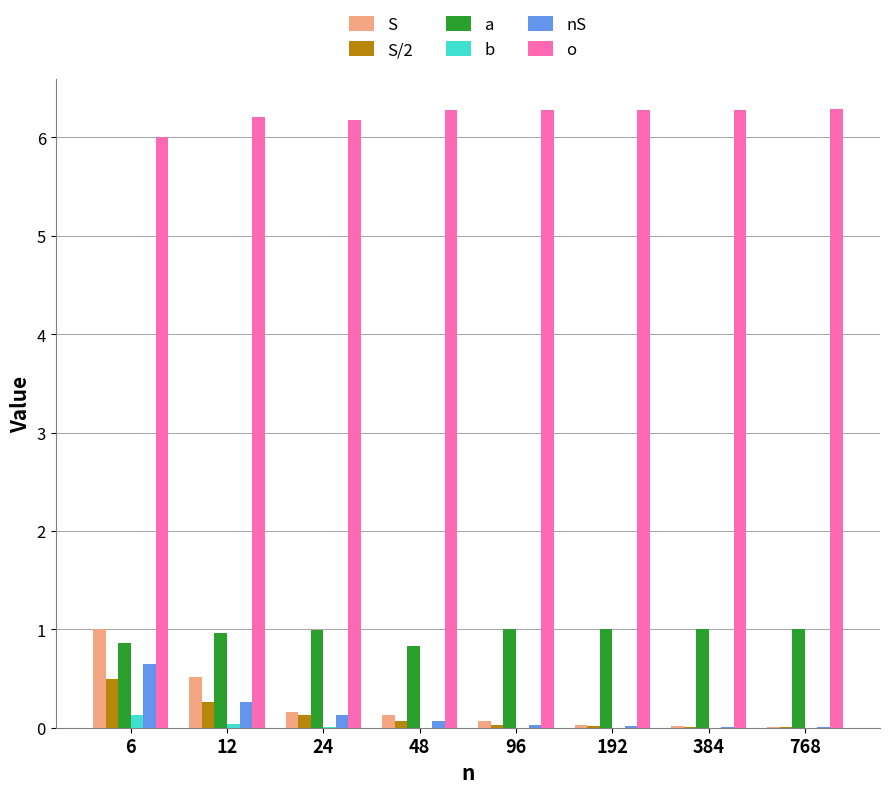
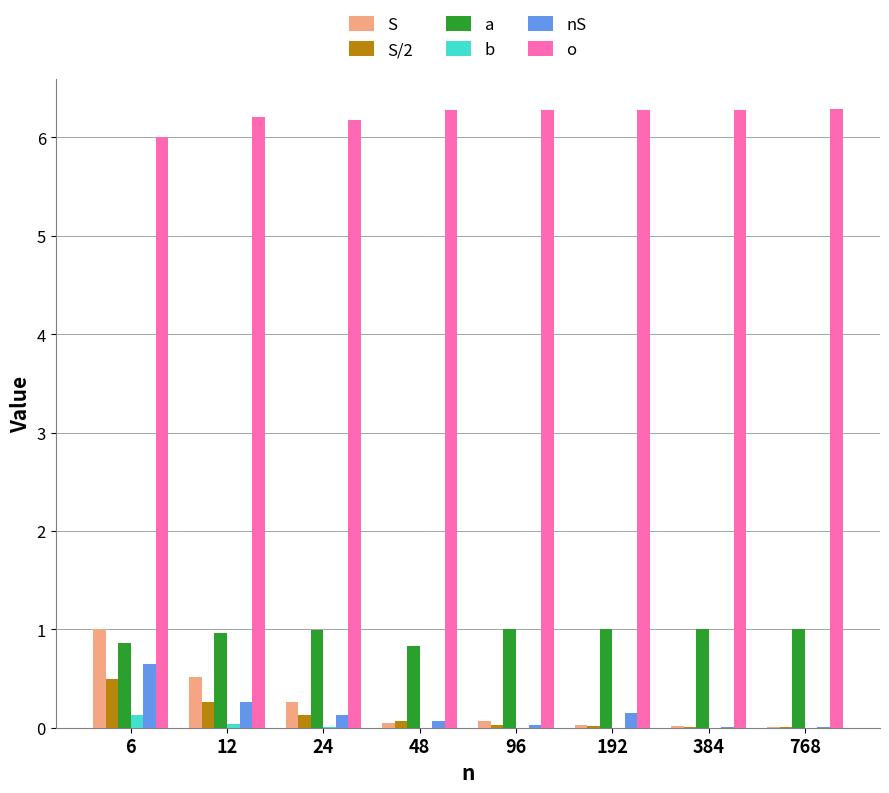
S, 24: 0.2 -> 0.3
S, 48: 0.1 -> 0.0
nS, 192: 0.0 -> 0.1
